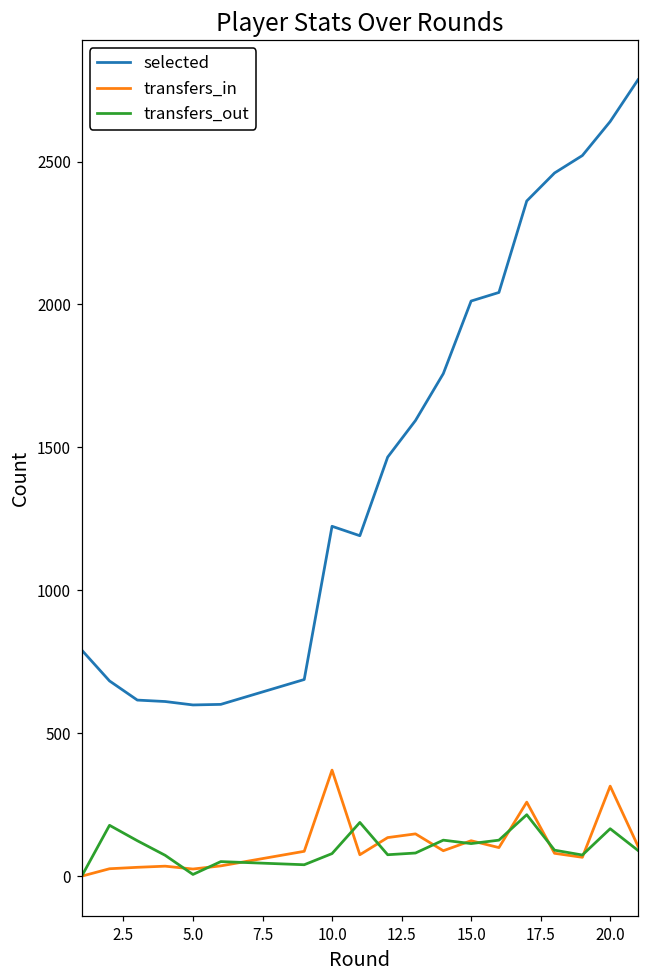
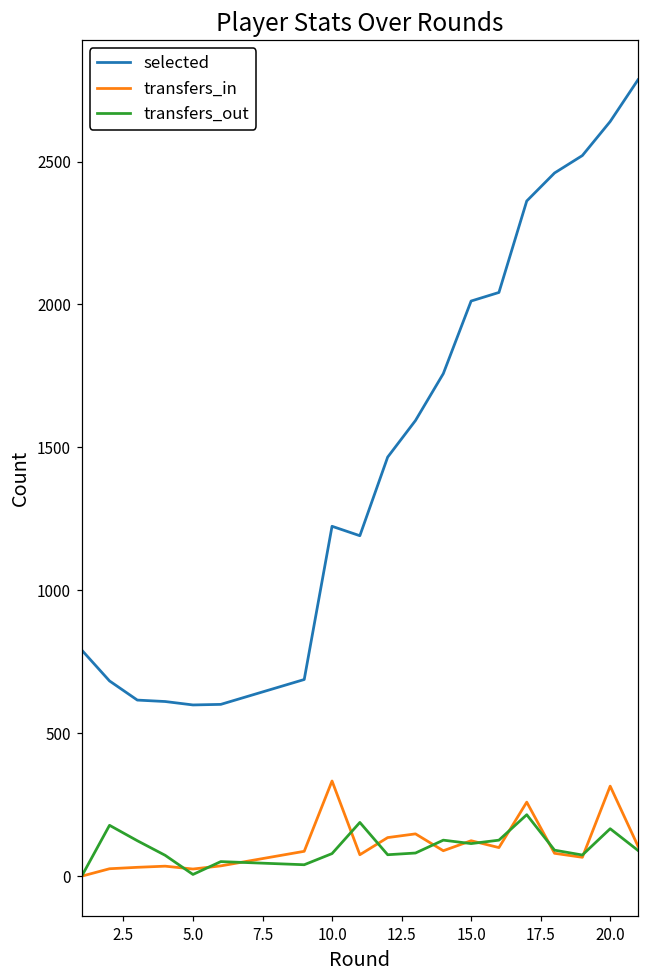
transfers_in, 10.0: 370 -> 330
